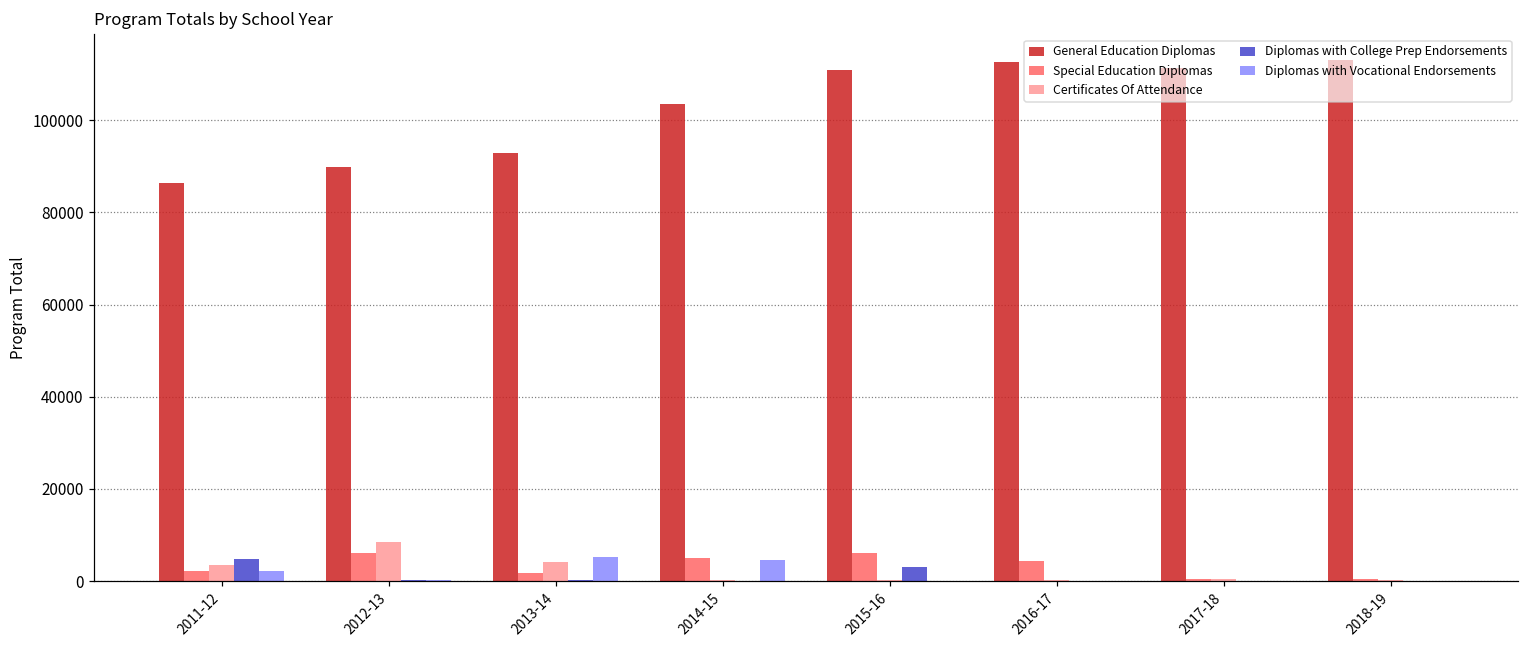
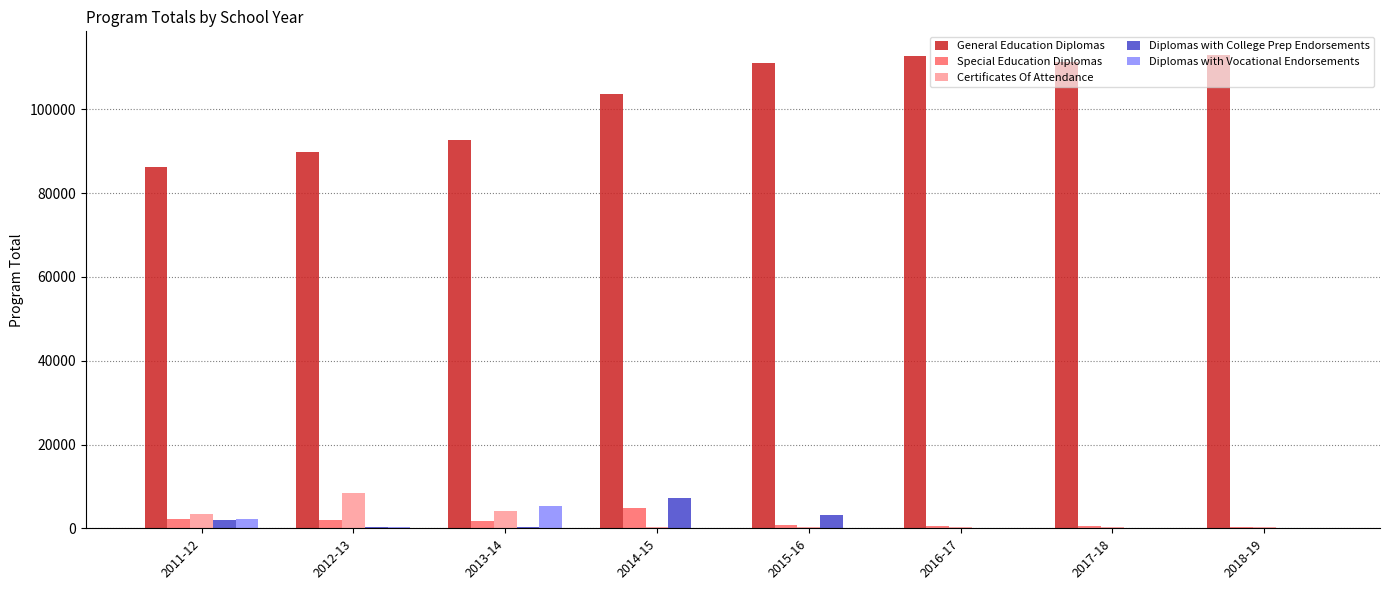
Diplomas with College Prep Endorsements, 2011-12: 5000 -> 2000
Special Education Diplomas, 2012-13: 6000 -> 2000
Diplomas with College Prep Endorsements, 2014-15: 0 -> 7000
Diplomas with Vocational Endorsements, 2014-15: 5000 -> 0
Special Education Diplomas, 2015-16: 6000 -> 1000
Special Education Diplomas, 2016-17: 4000 -> 1000
